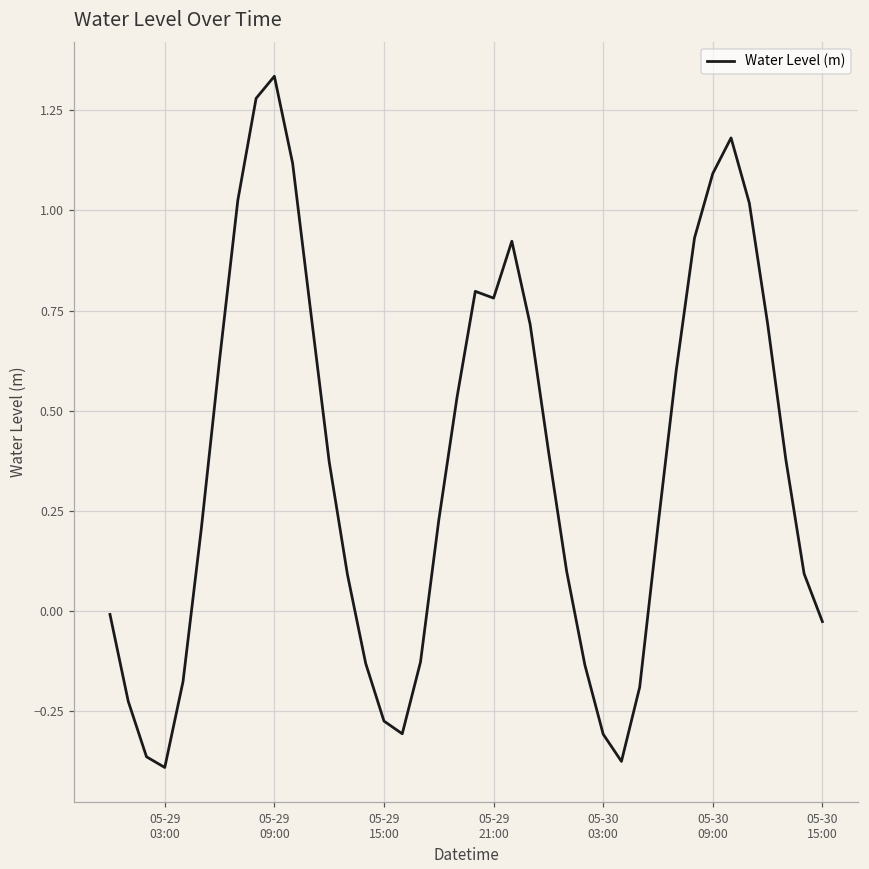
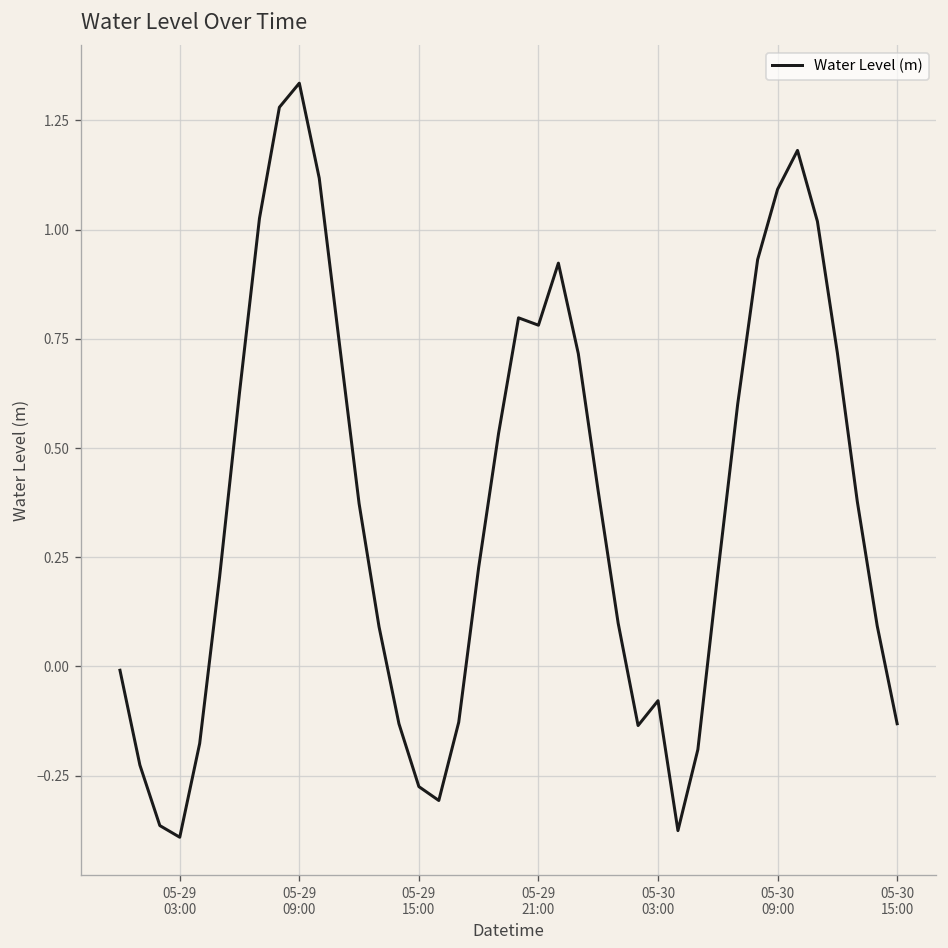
05-30 03:00: -0.31 -> -0.08
05-30 15:00: -0.03 -> -0.13
